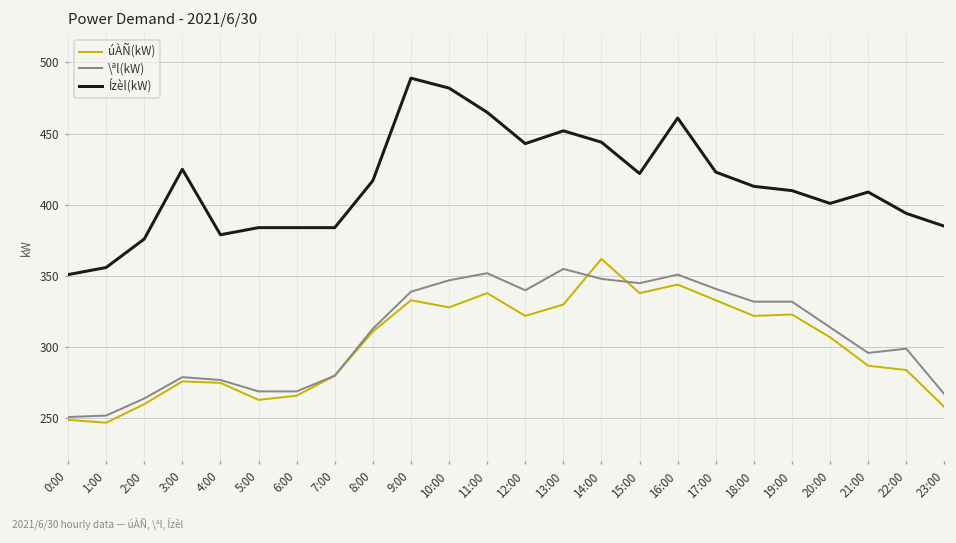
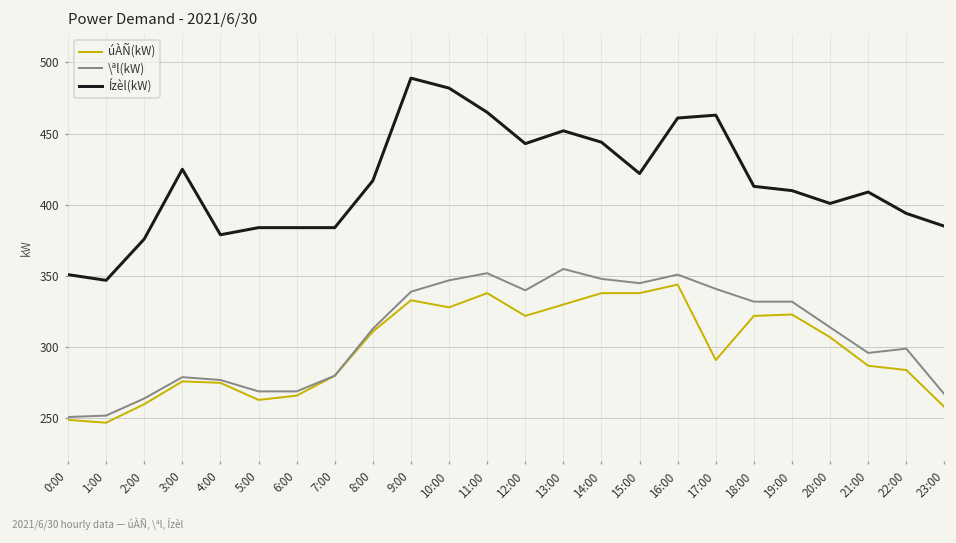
Ízèl(kW), 1:00: 356 -> 347
úÀÑ(kW), 14:00: 362 -> 338
úÀÑ(kW), 17:00: 333 -> 291
Ízèl(kW), 17:00: 423 -> 463
